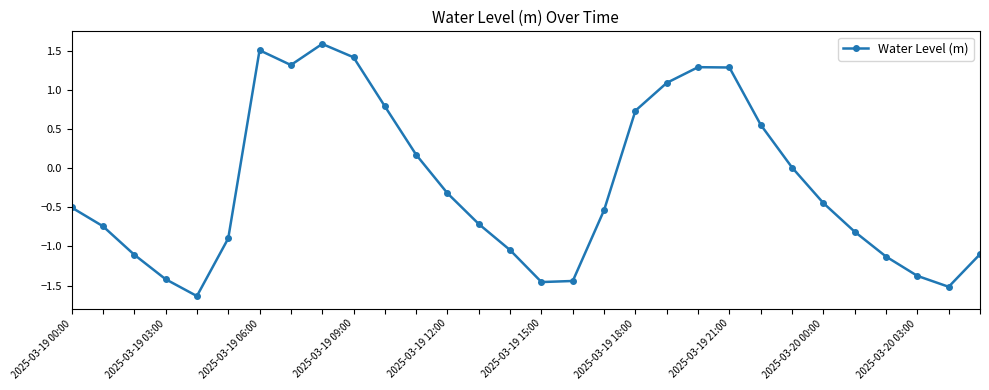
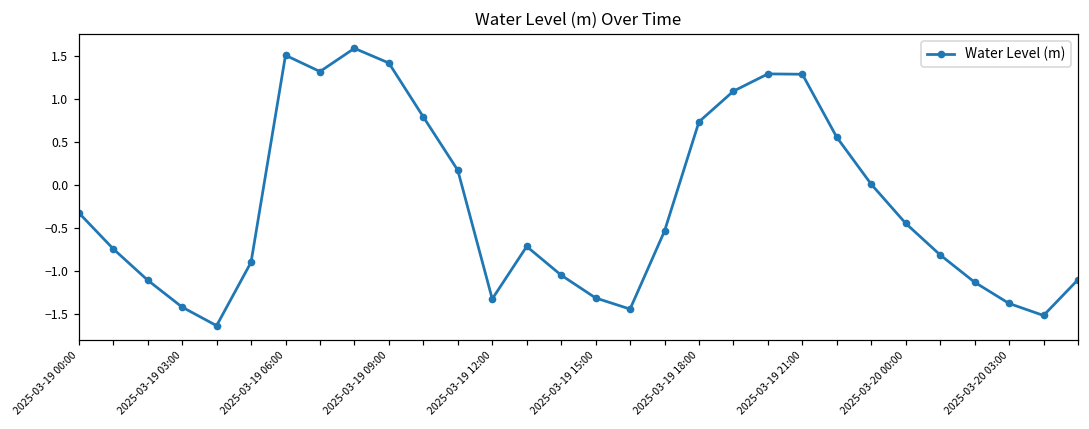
2025-03-19 00:00: -0.5 -> -0.3
2025-03-19 12:00: -0.3 -> -1.3
2025-03-19 15:00: -1.5 -> -1.3
